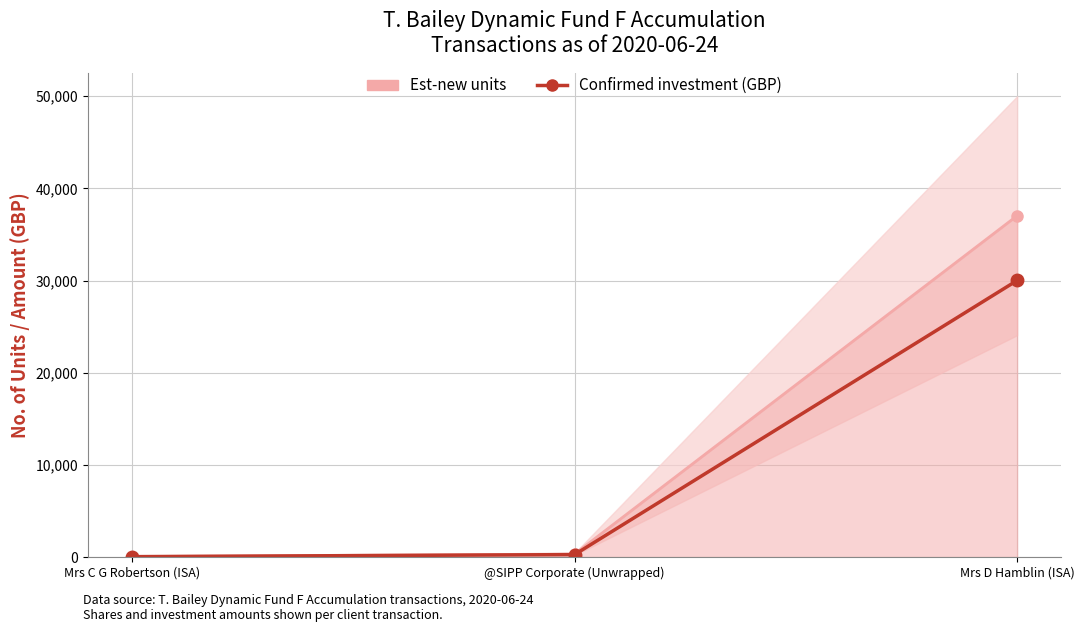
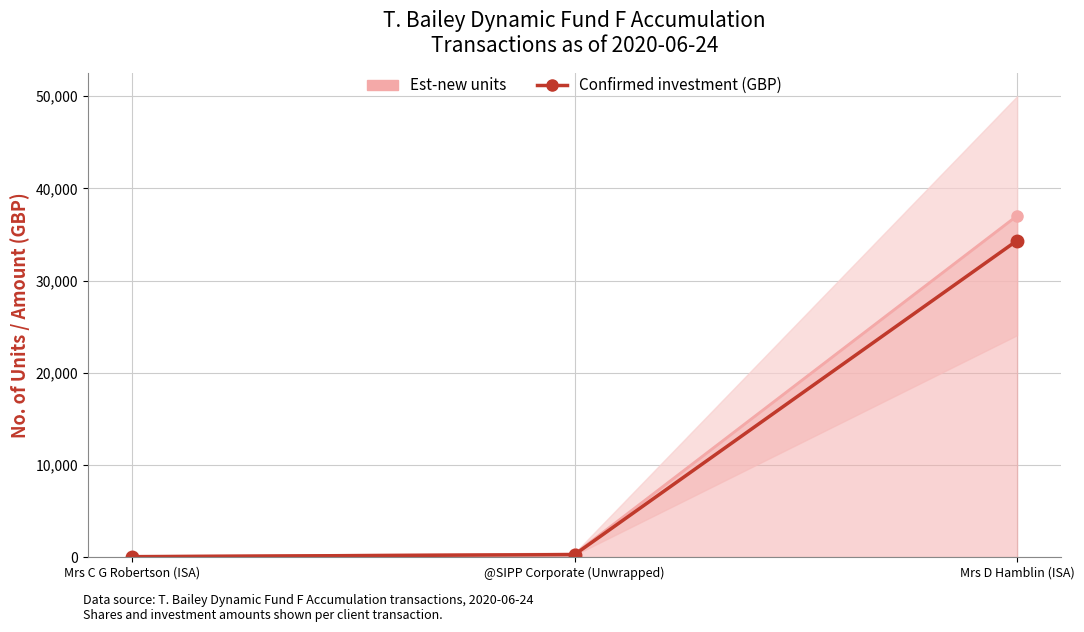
Confirmed investment (GBP), Mrs D Hamblin (ISA): 30,000 -> 34,000
